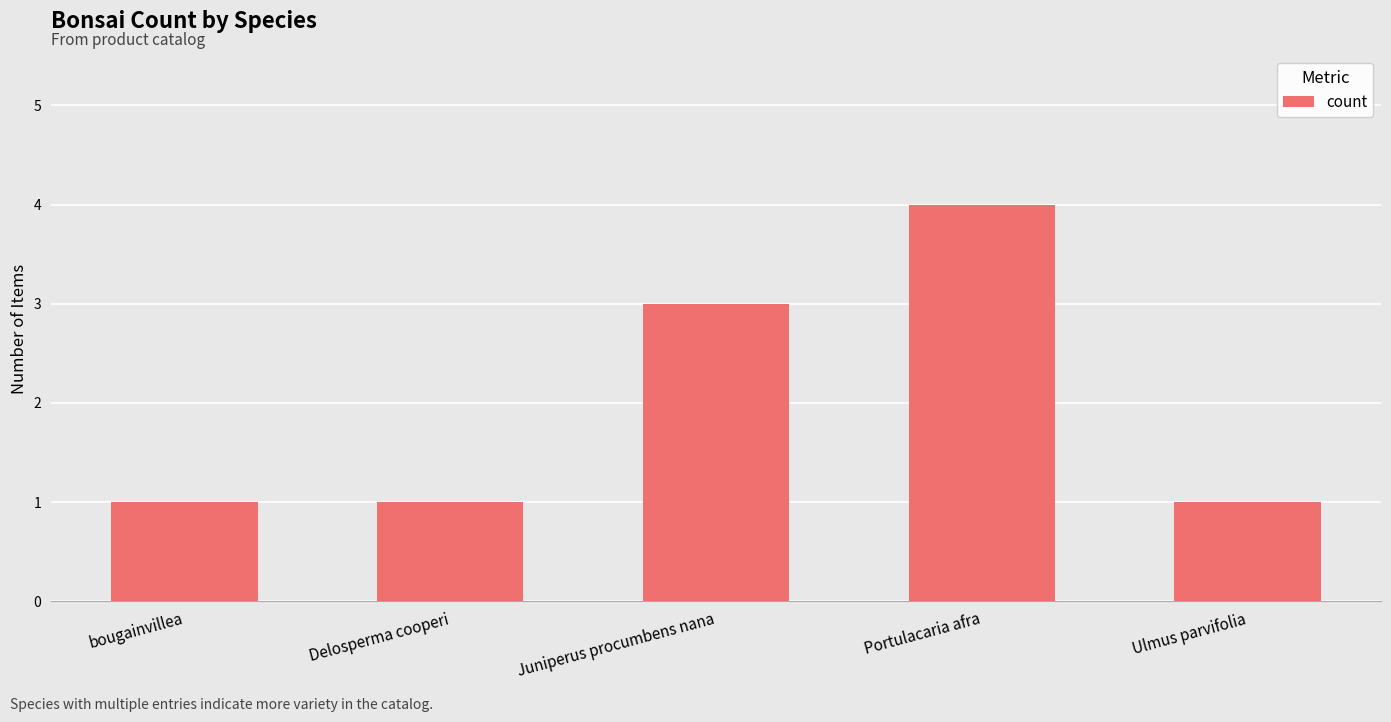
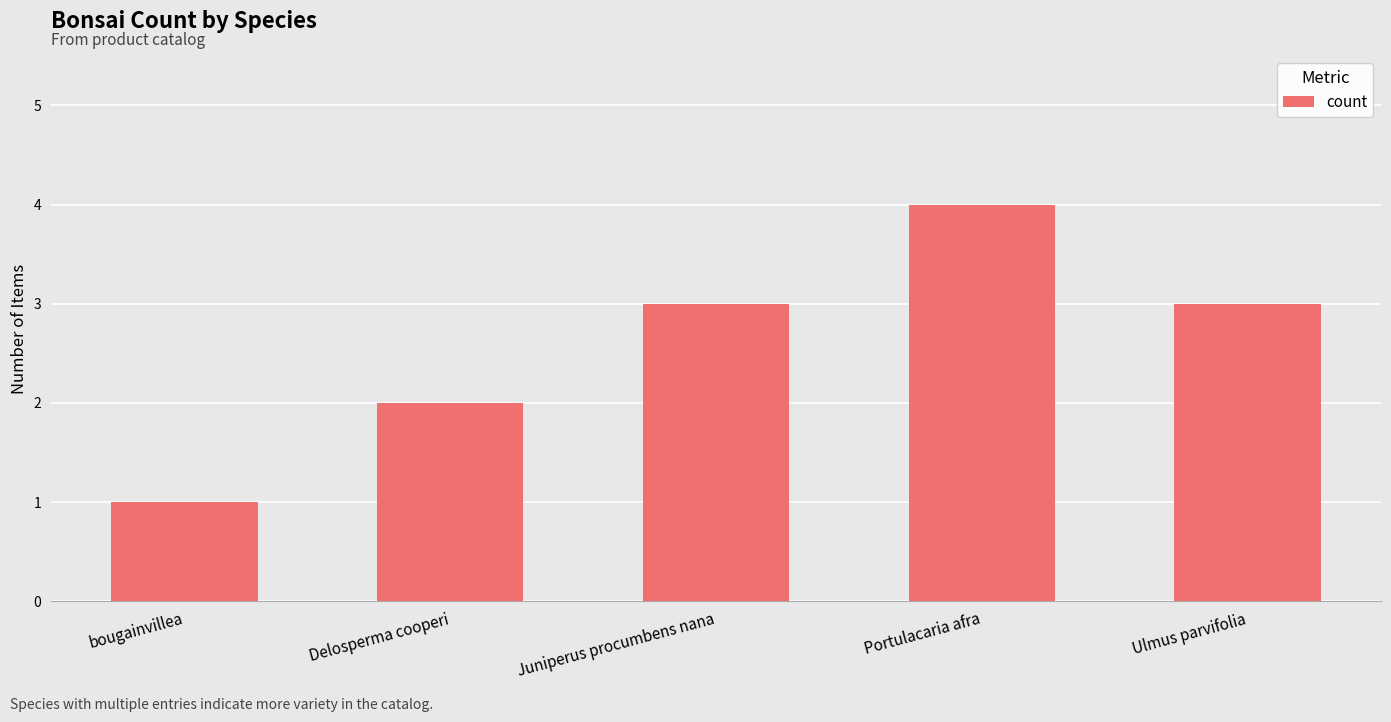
Delosperma cooperi: 1 -> 2
Ulmus parvifolia: 1 -> 3
